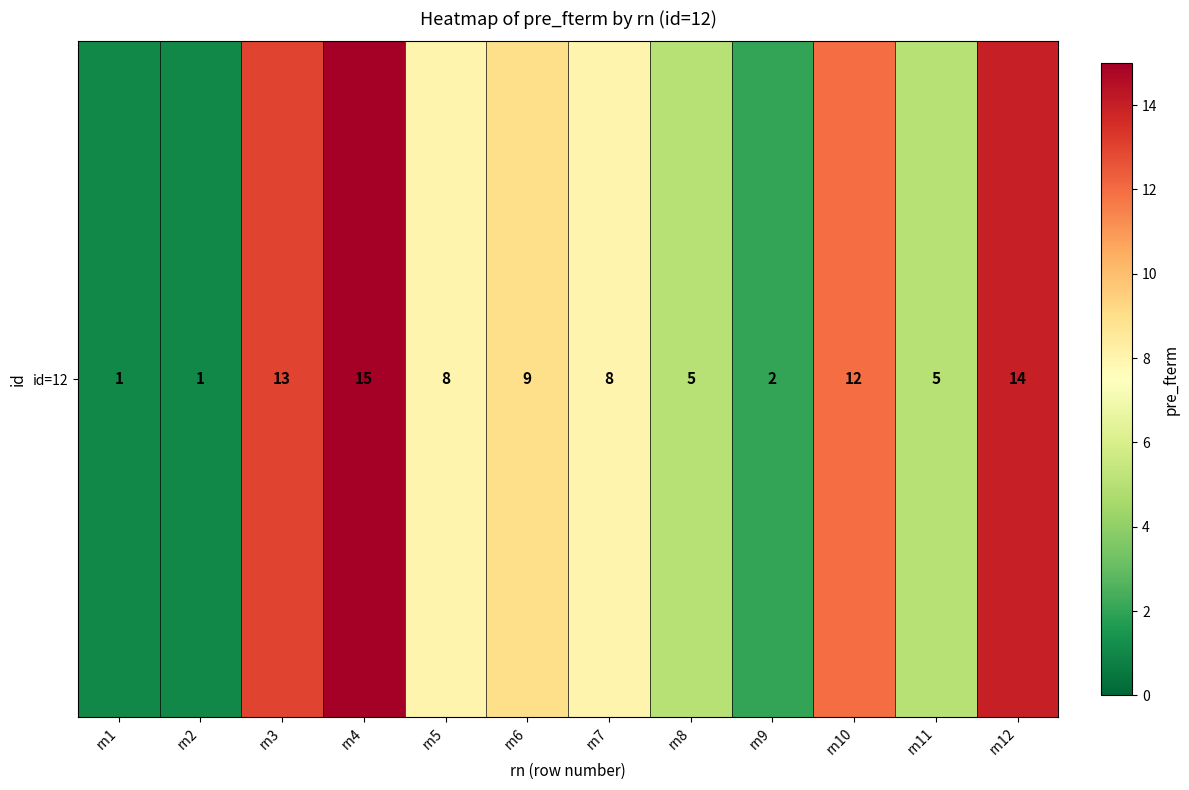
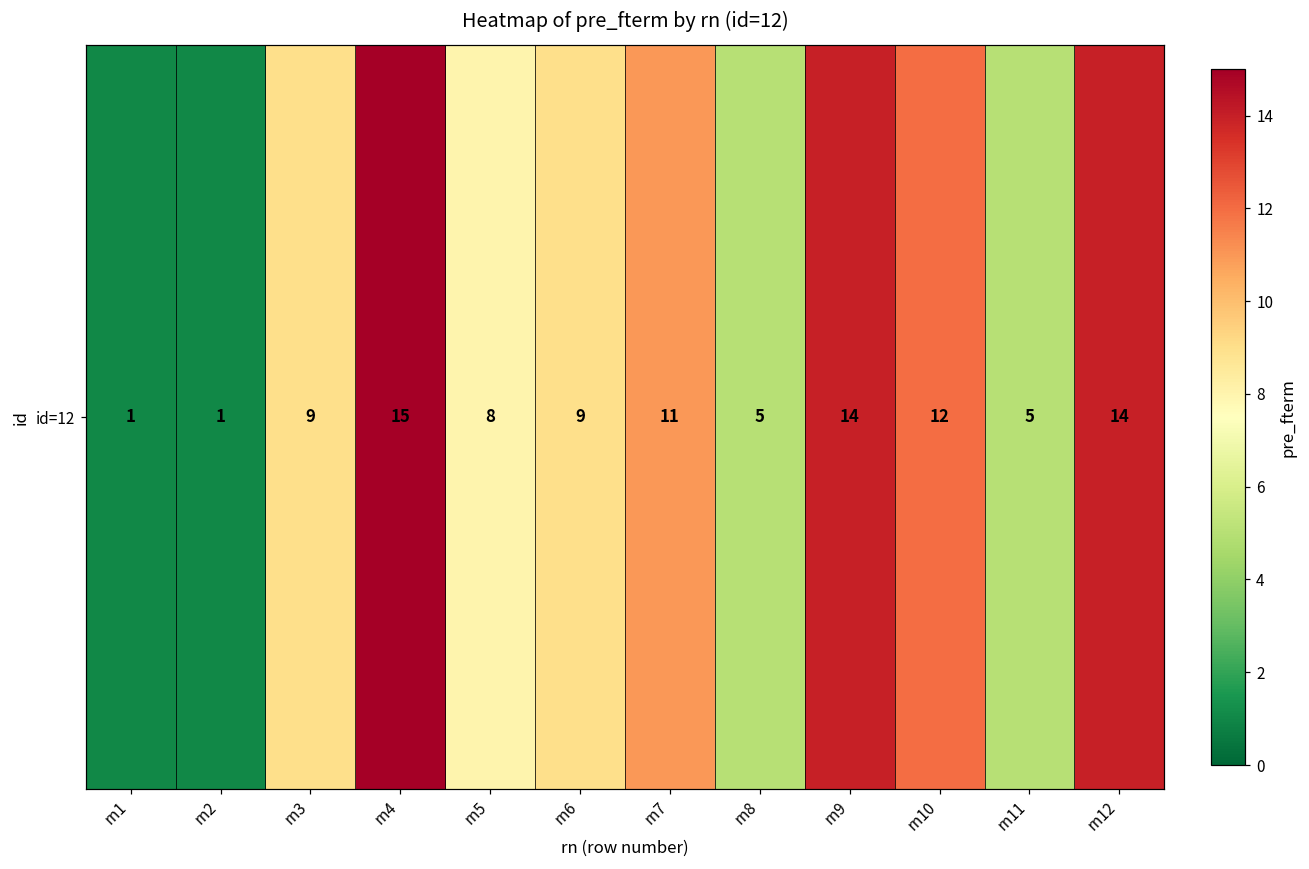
id=12, rn3: 13 -> 9
id=12, rn7: 8 -> 11
id=12, rn9: 2 -> 14
